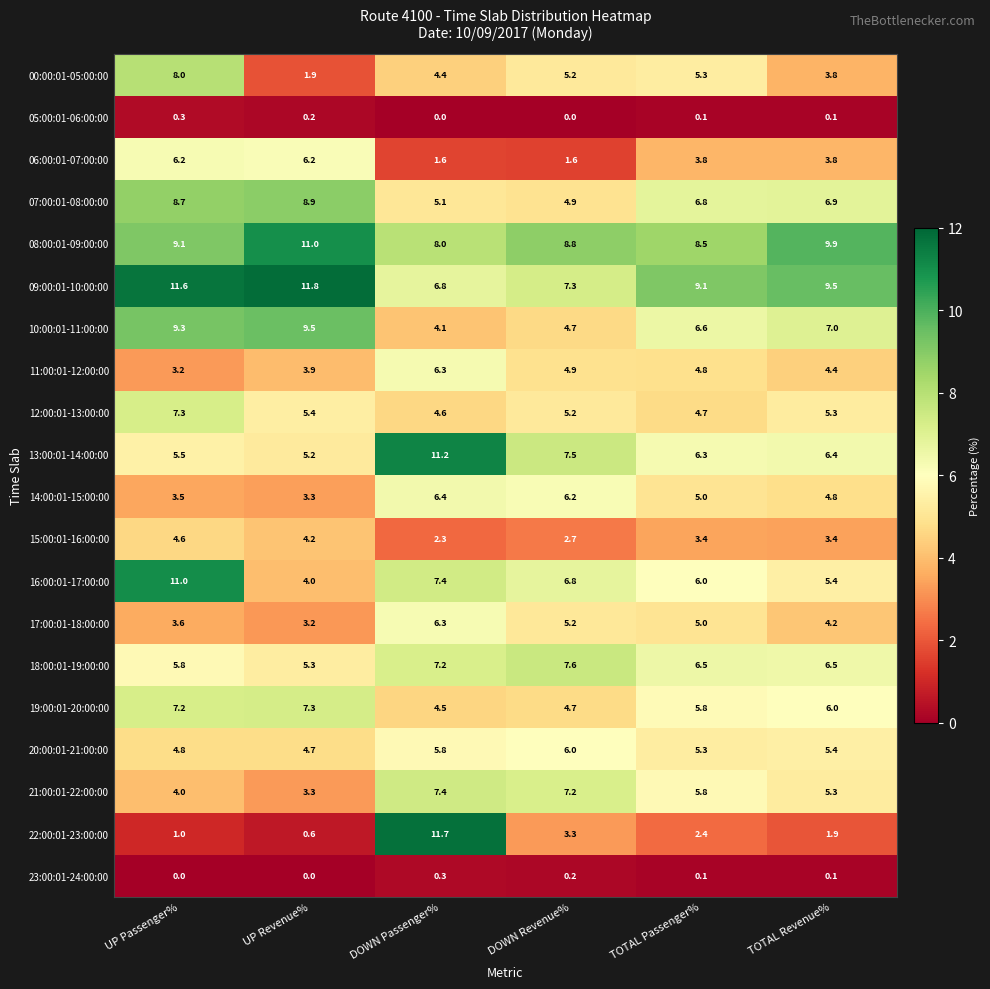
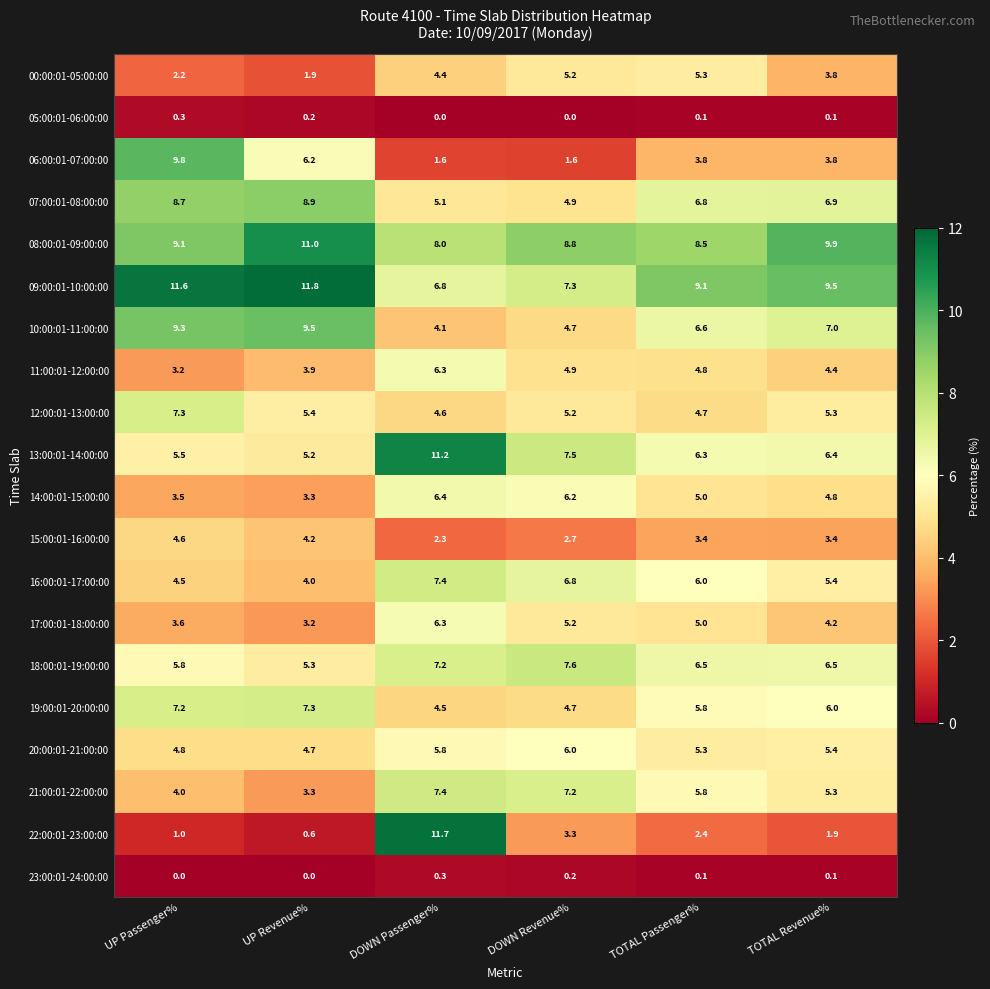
00:00:01-05:00:00, UP Passenger%: 8.0 -> 2.2
06:00:01-07:00:00, UP Passenger%: 6.2 -> 9.8
16:00:01-17:00:00, UP Passenger%: 11.0 -> 4.5
